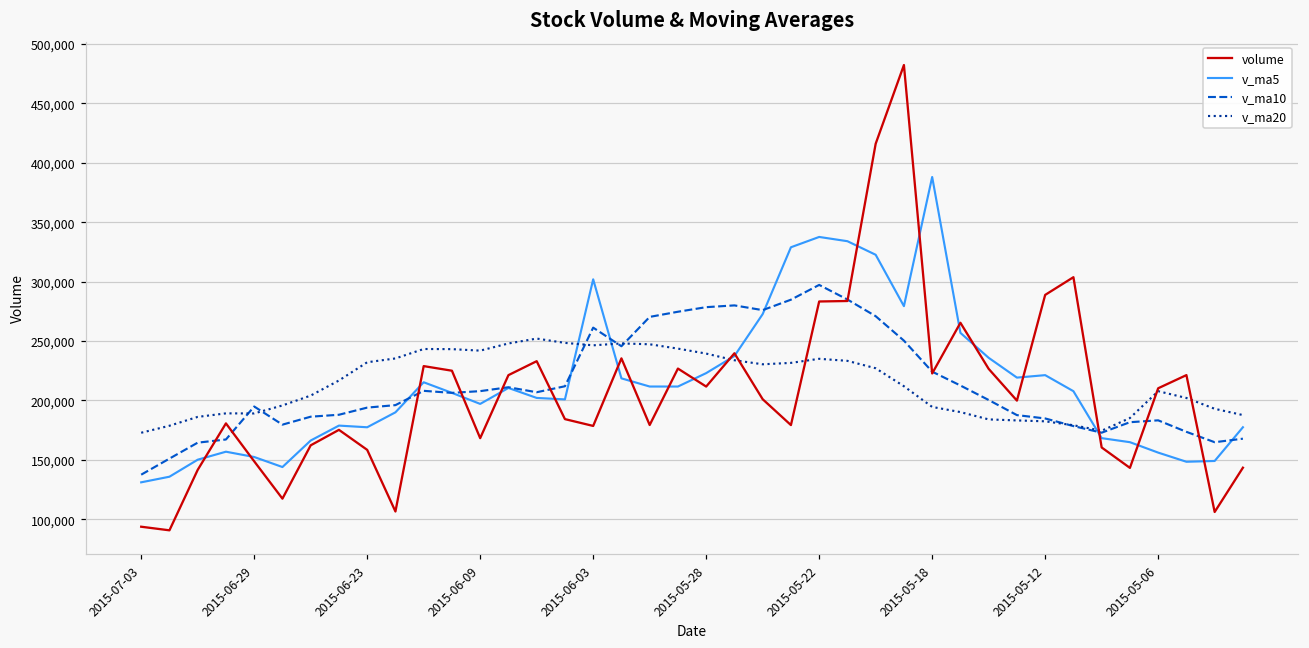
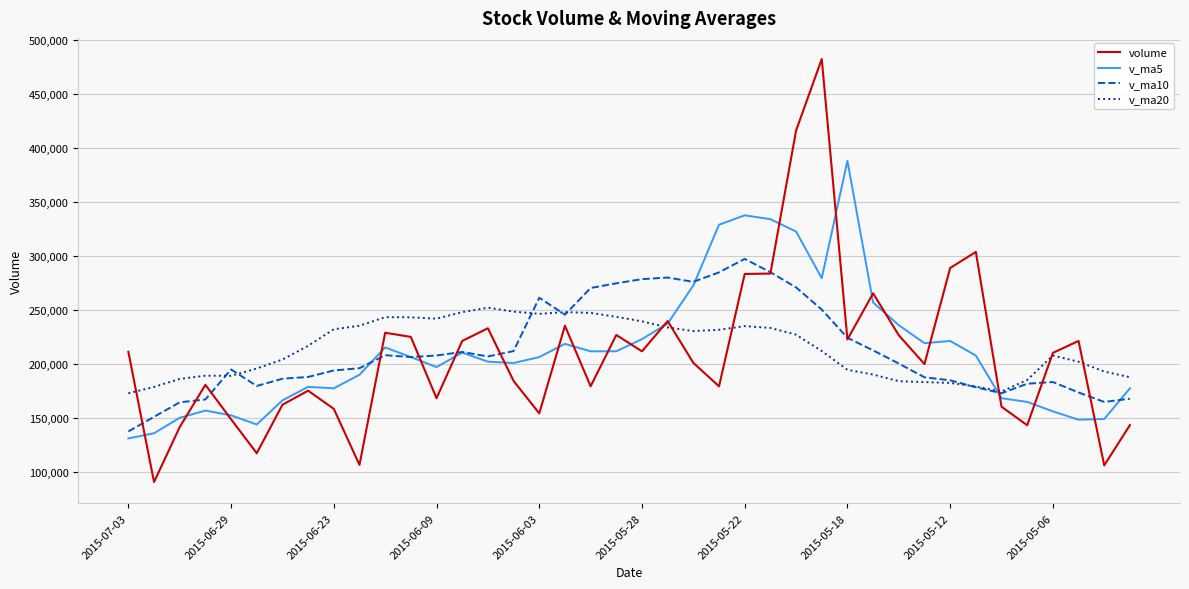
volume, 2015-07-03: 94,000 -> 211,000
volume, 2015-06-03: 179,000 -> 154,000
v_ma5, 2015-06-03: 302,000 -> 206,000
